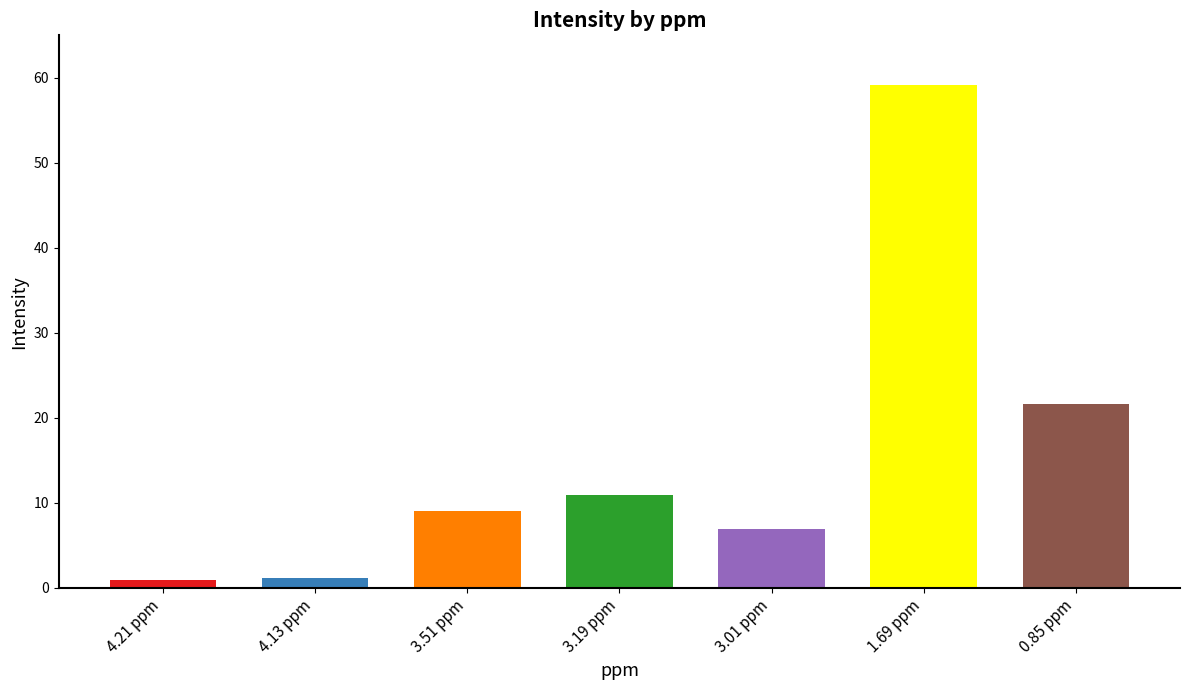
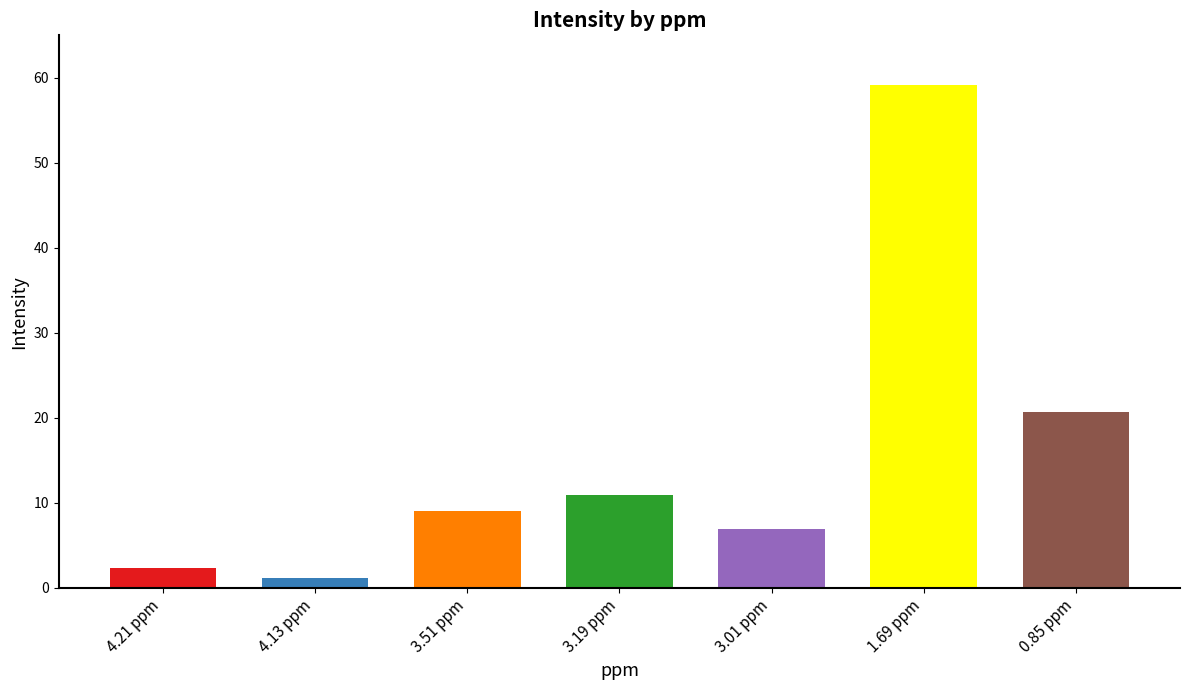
4.21 ppm: 1 -> 2
0.85 ppm: 22 -> 21
